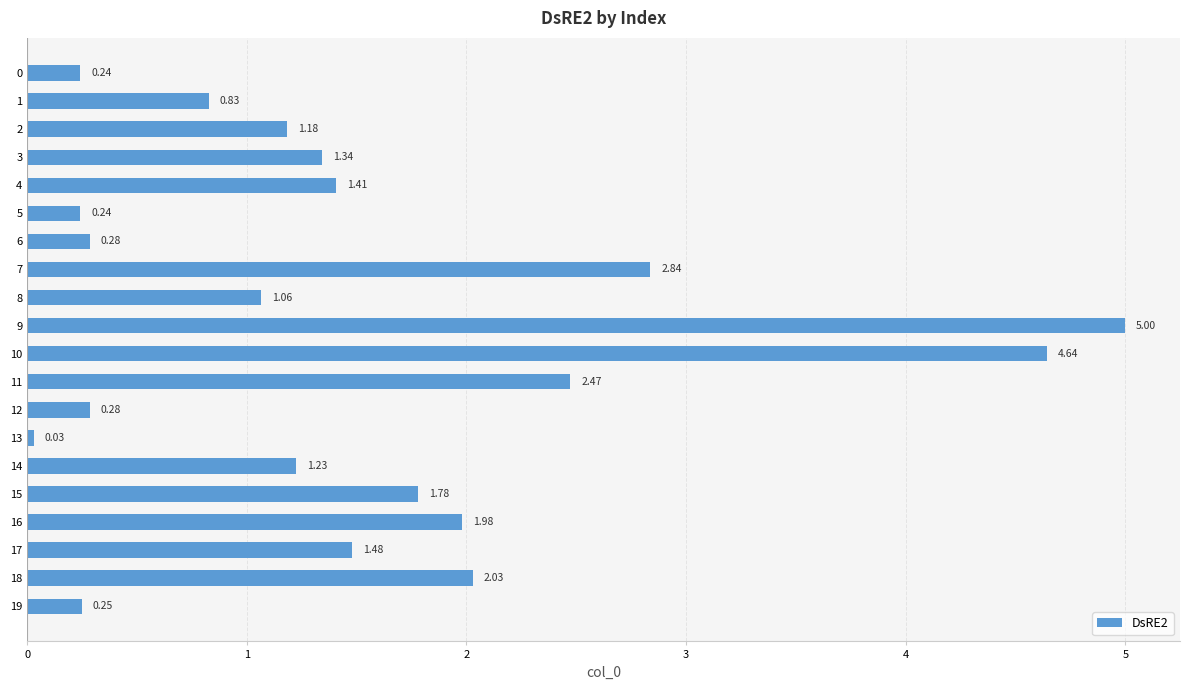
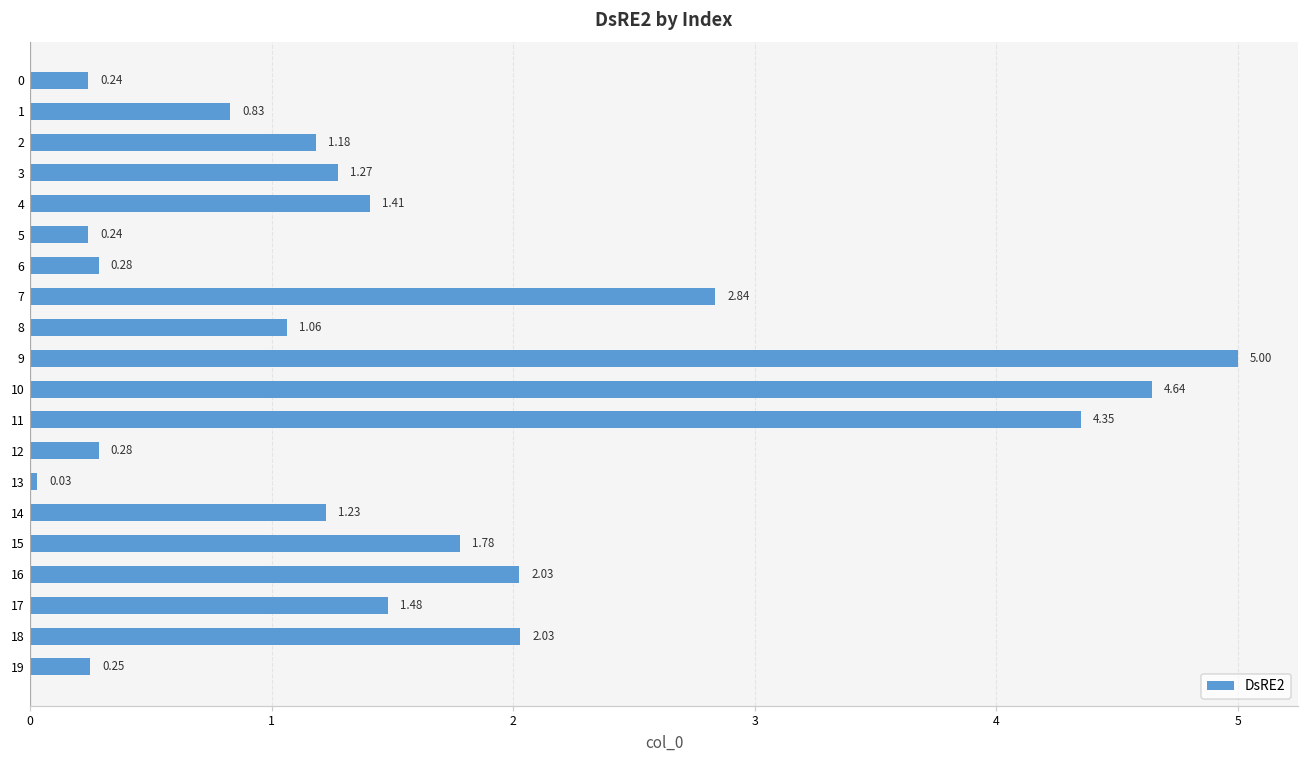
3: 1.34 -> 1.27
11: 2.47 -> 4.35
16: 1.98 -> 2.03
